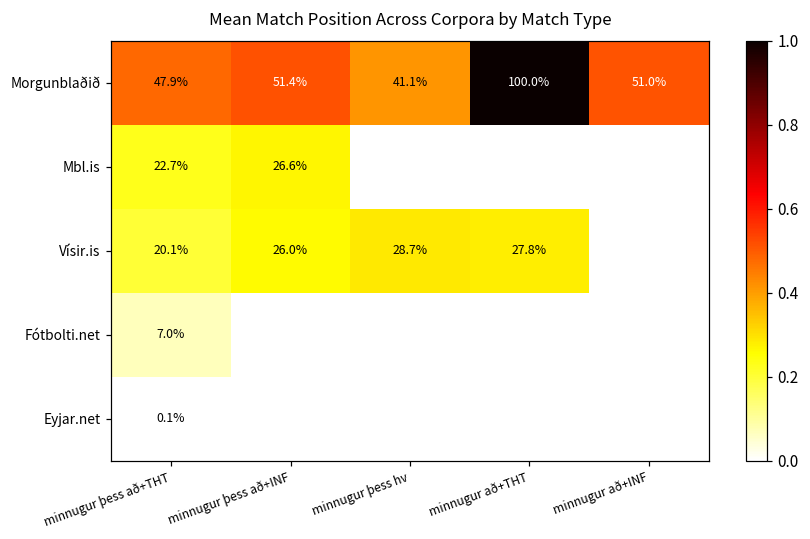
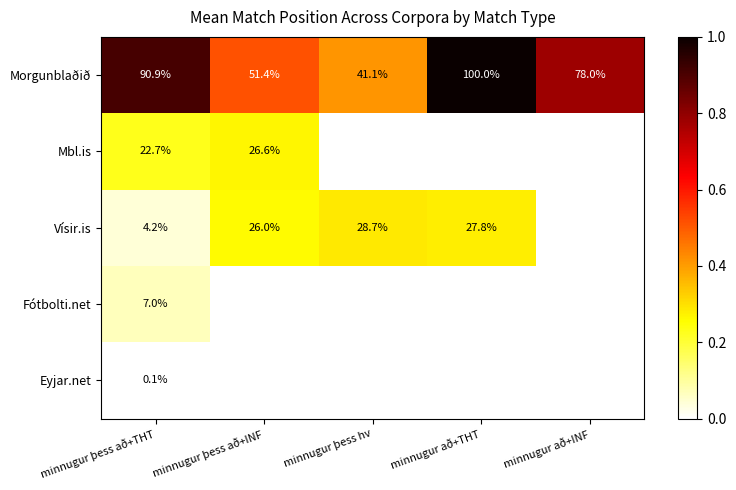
Morgunblaðið, minnugur þess að+THT: 47.9% -> 90.9%
Morgunblaðið, minnugur að+INF: 51.0% -> 78.0%
Vísir.is, minnugur þess að+THT: 20.1% -> 4.2%
